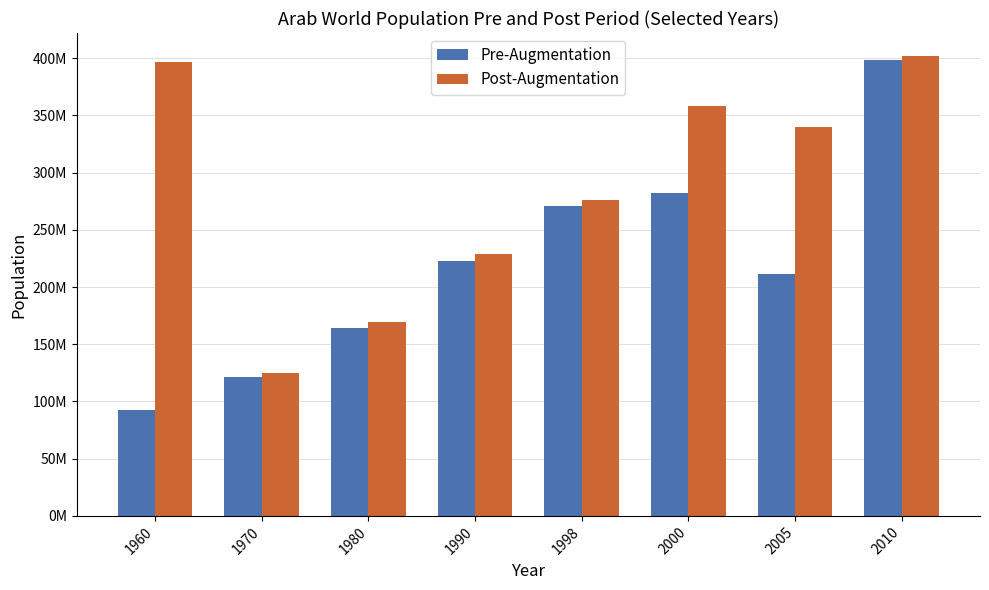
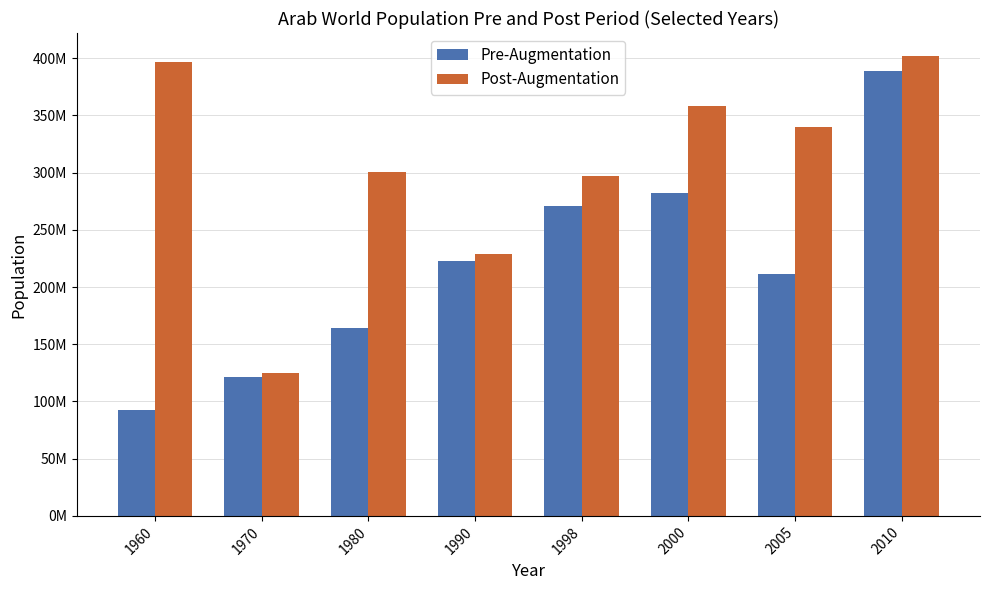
Post-Augmentation, 1980: 170000000 -> 301000000
Post-Augmentation, 1998: 276000000 -> 297000000
Pre-Augmentation, 2010: 399000000 -> 389000000
